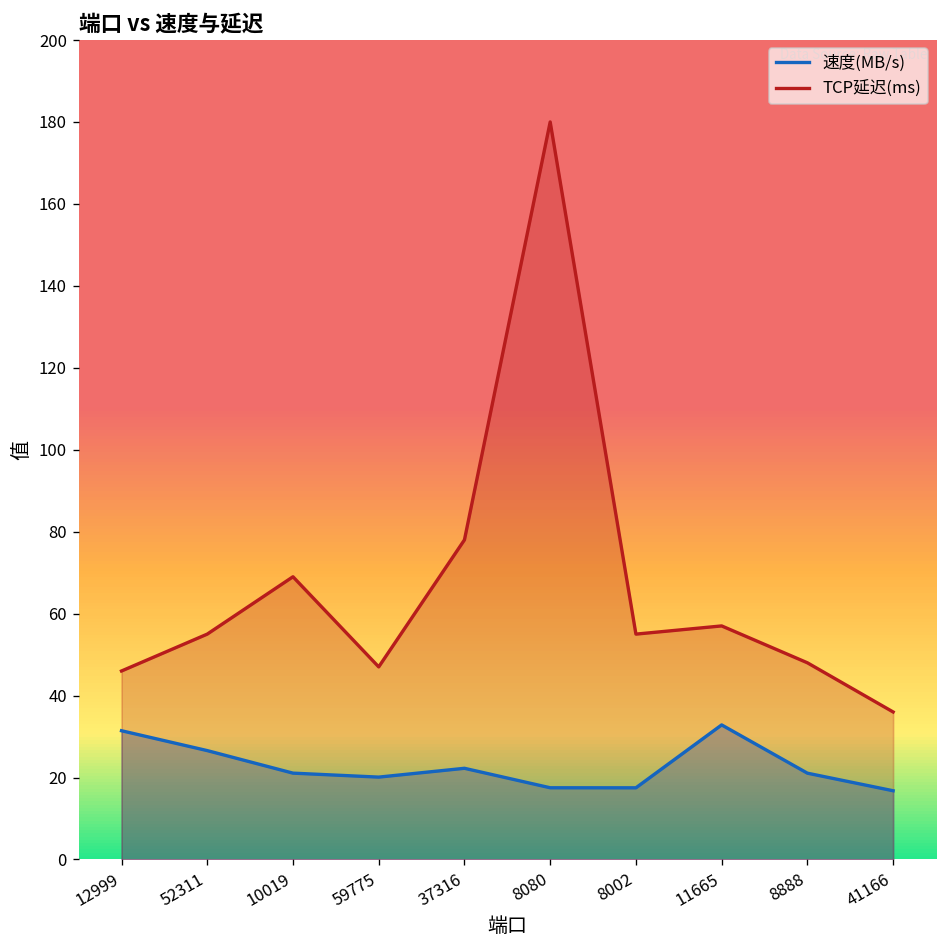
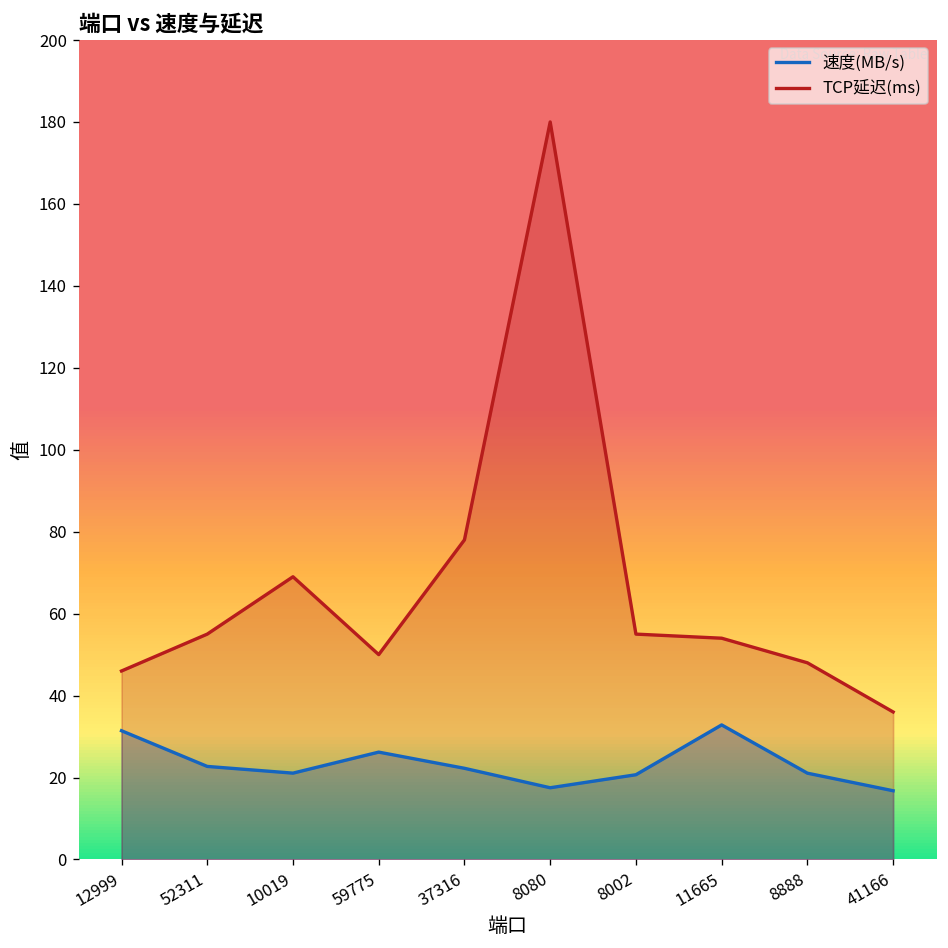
速度(MB/s), 52311: 27 -> 23
速度(MB/s), 59775: 20 -> 26
TCP延迟(ms), 59775: 47 -> 50
速度(MB/s), 8002: 17 -> 21
TCP延迟(ms), 11665: 57 -> 54
